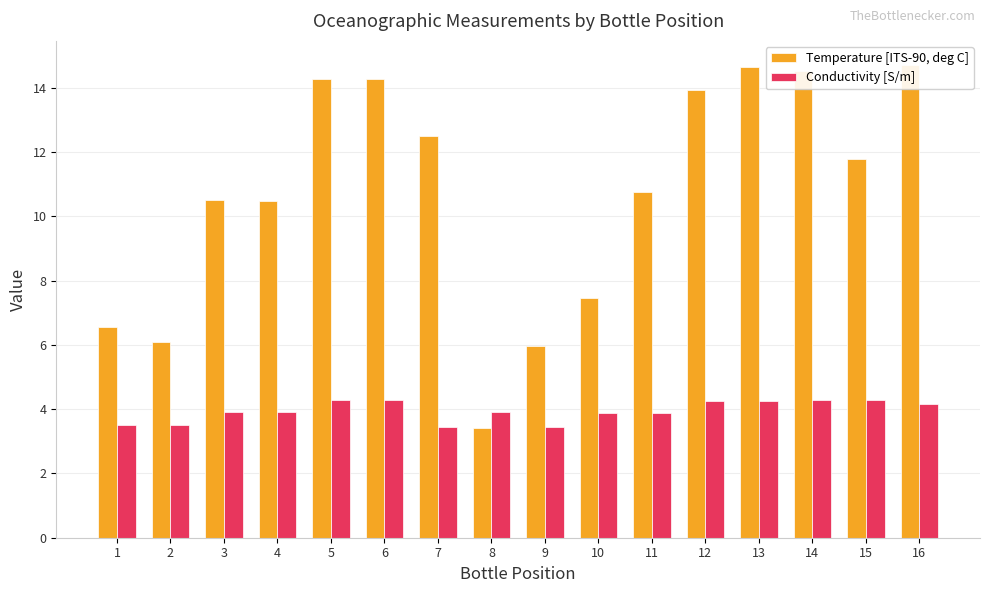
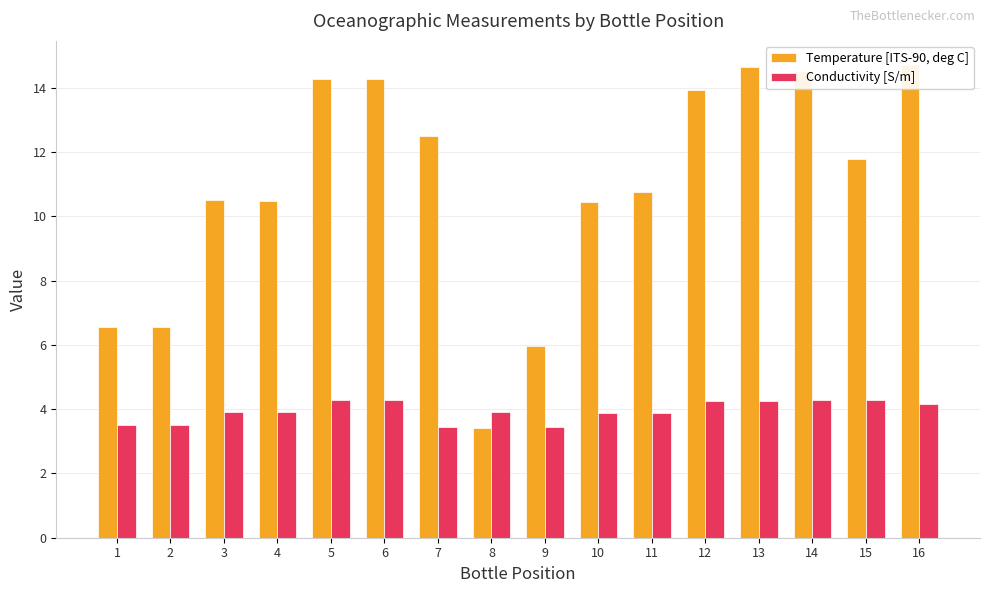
Temperature [ITS-90, deg C], 2: 6.1 -> 6.5
Temperature [ITS-90, deg C], 10: 7.4 -> 10.4
